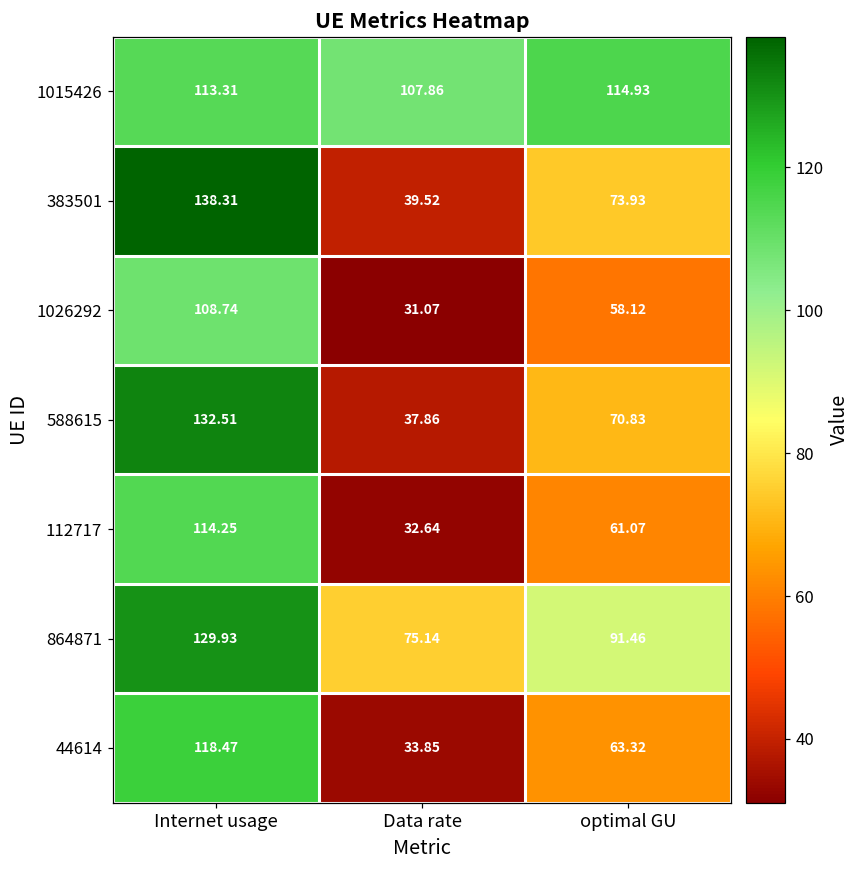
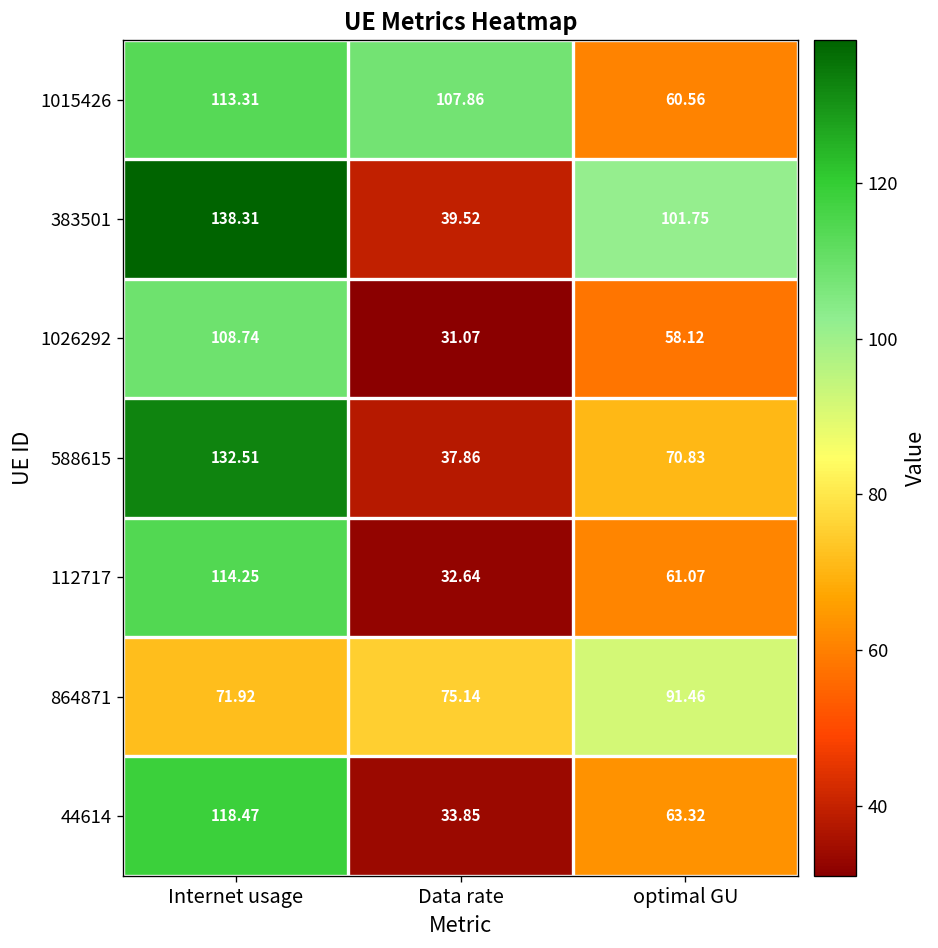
1015426, optimal GU: 114.93 -> 60.56
383501, optimal GU: 73.93 -> 101.75
864871, Internet usage: 129.93 -> 71.92
